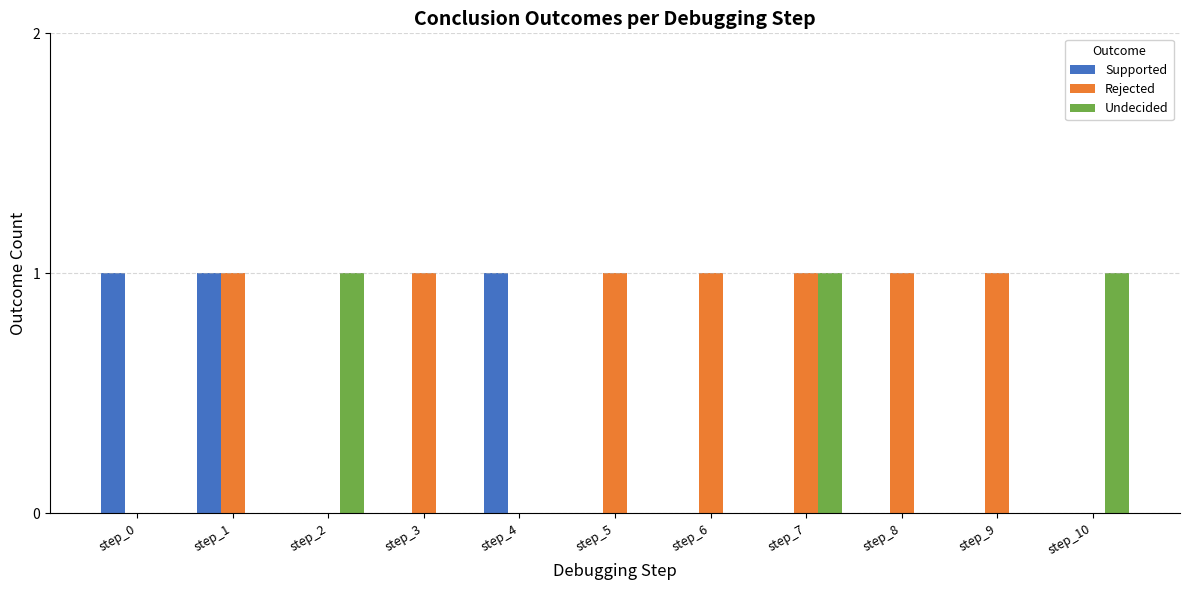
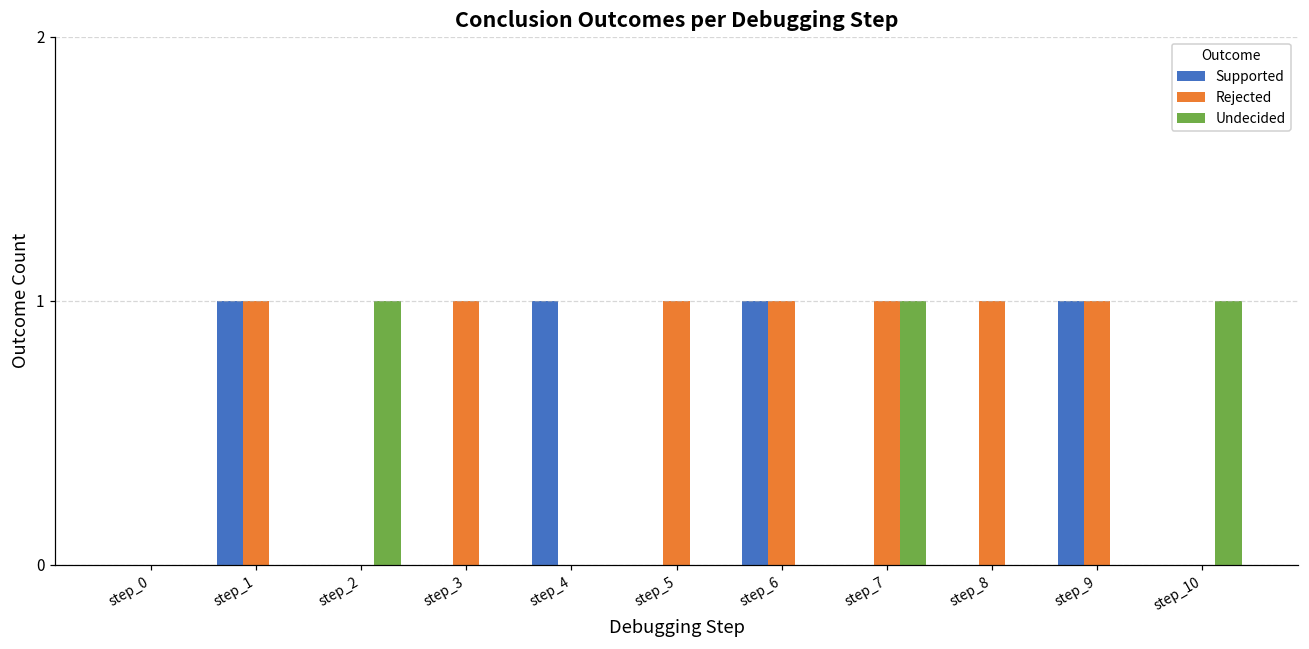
Supported, step_0: 1 -> 0
Supported, step_6: 0 -> 1
Supported, step_9: 0 -> 1
